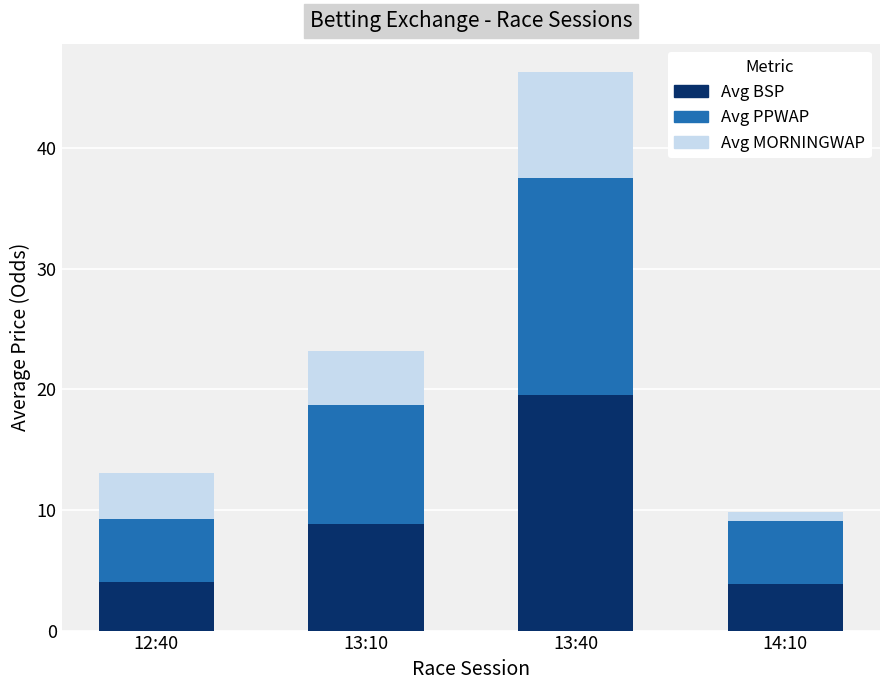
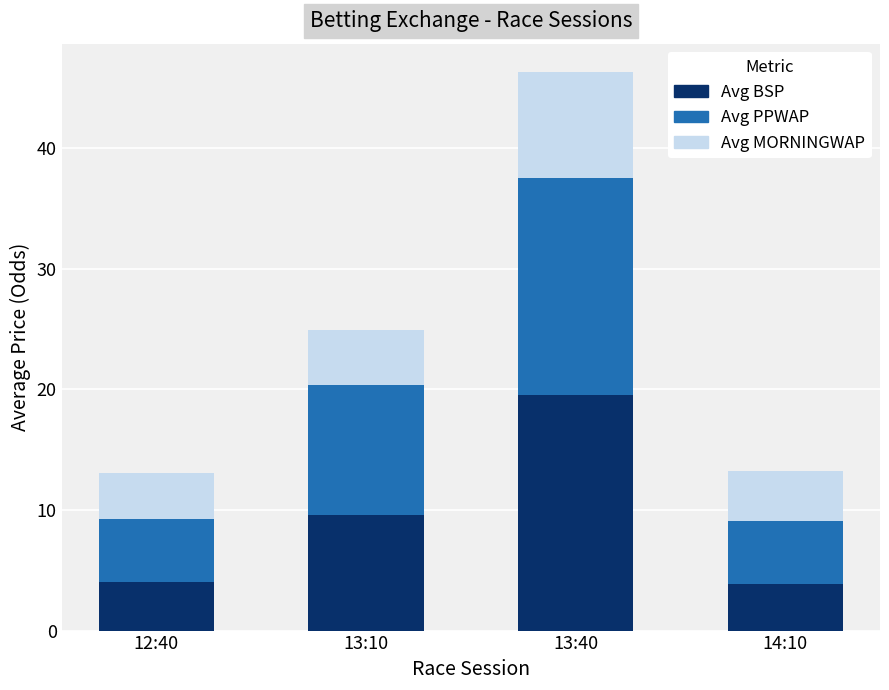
Avg BSP, 13:10: 8.8 -> 9.6
Avg PPWAP, 13:10: 9.8 -> 10.8
Avg MORNINGWAP, 14:10: 0.7 -> 4.1
